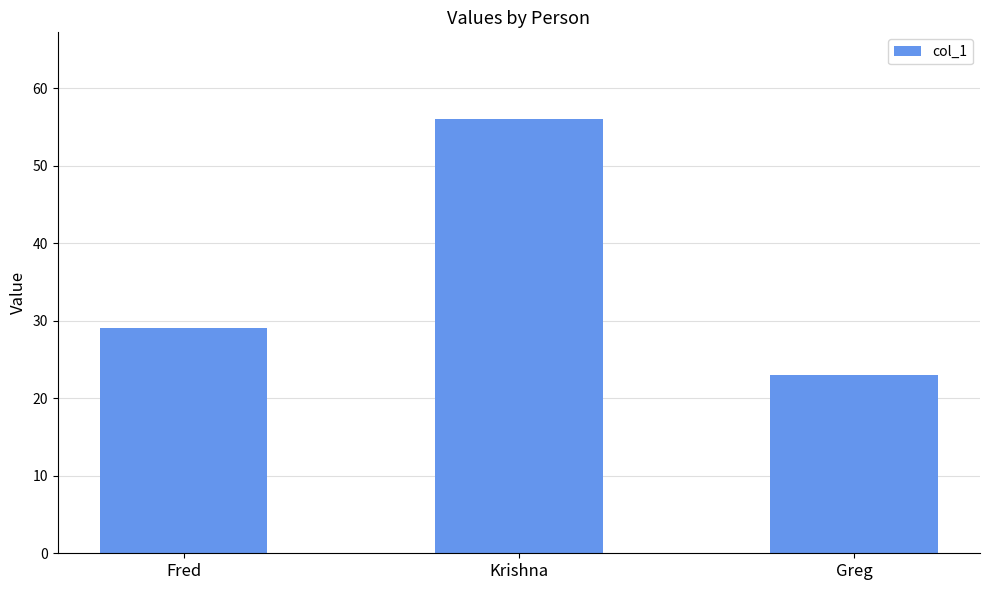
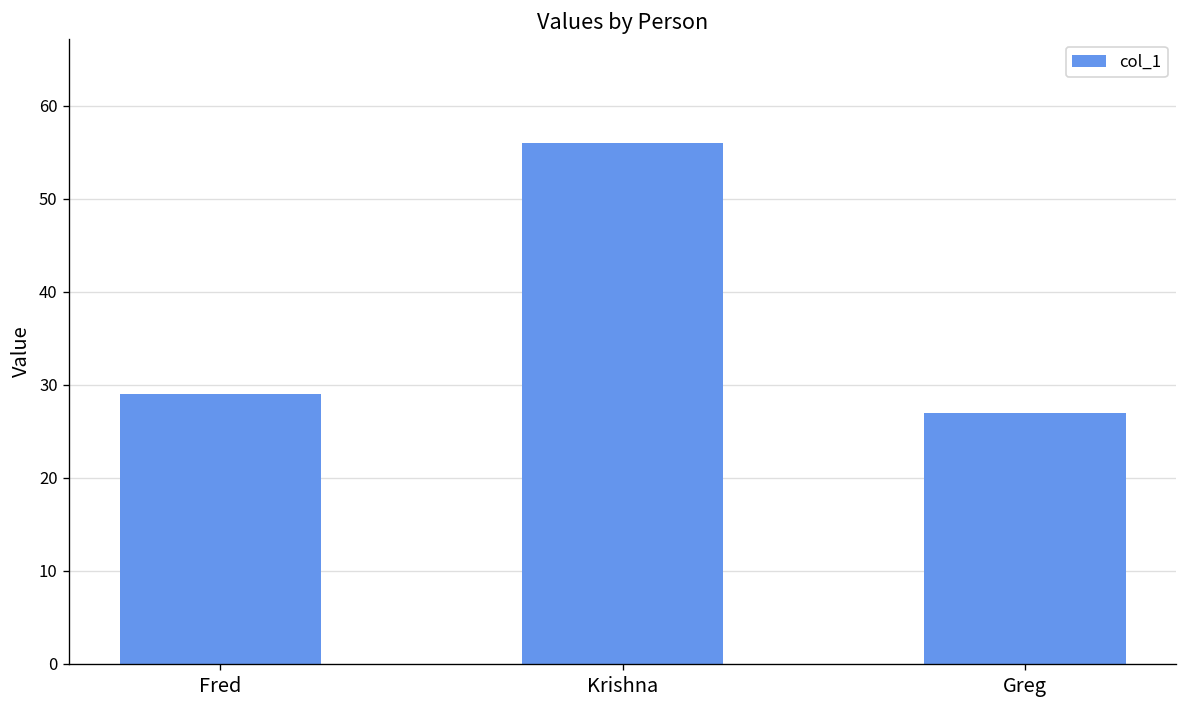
Greg: 23 -> 27
